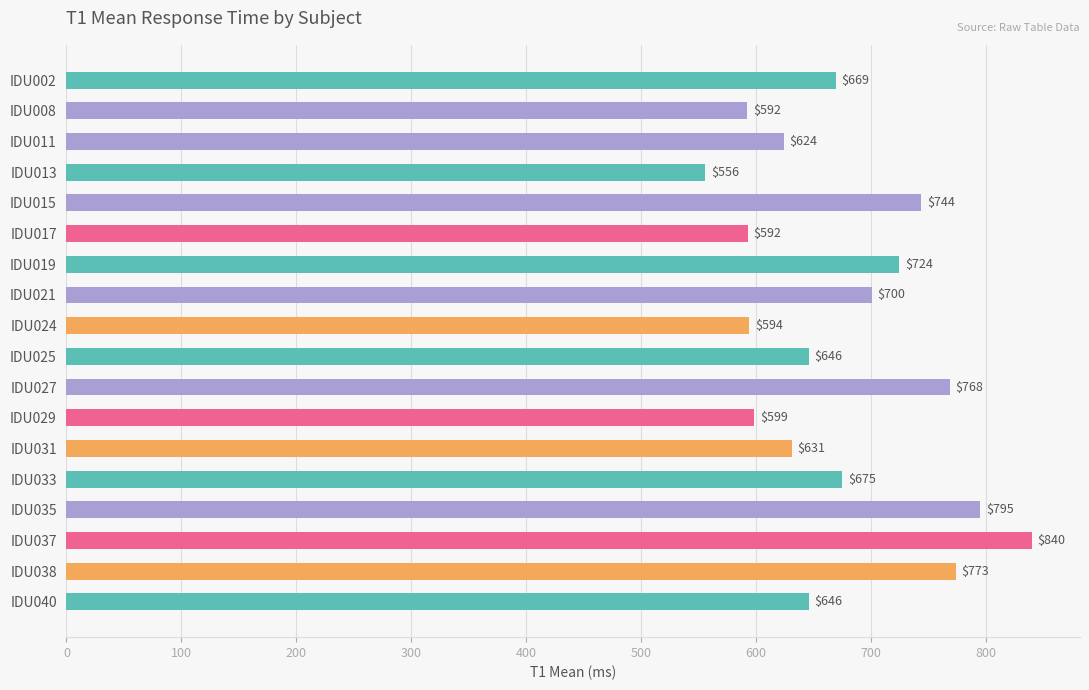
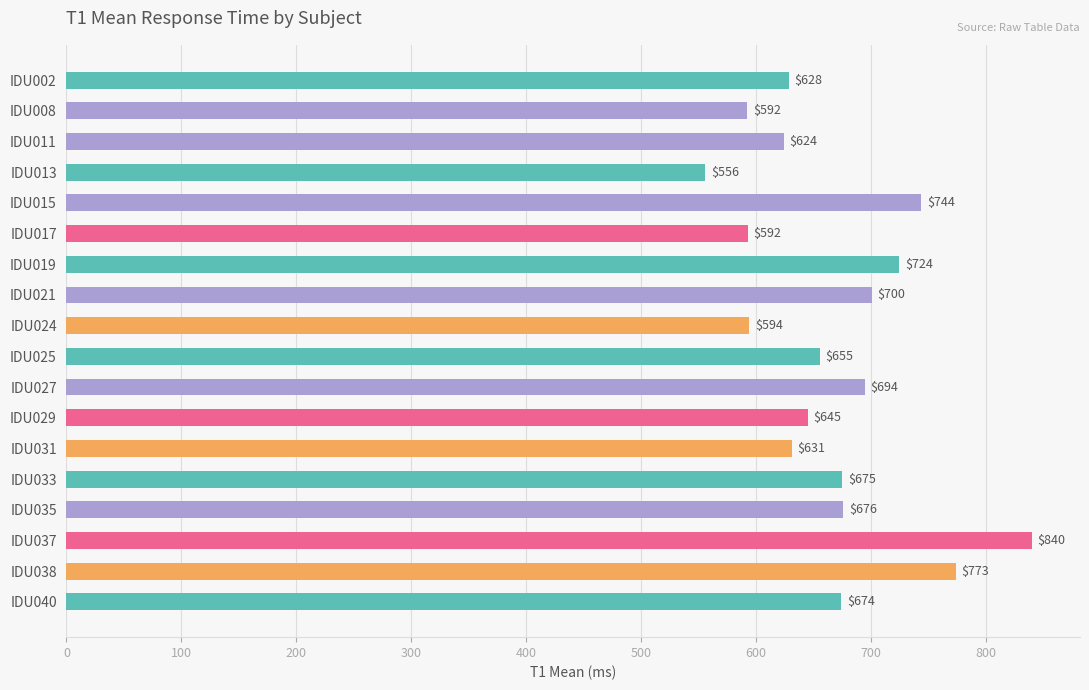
IDU002: $669 -> $628
IDU025: $646 -> $655
IDU027: $768 -> $694
IDU029: $599 -> $645
IDU035: $795 -> $676
IDU040: $646 -> $674
